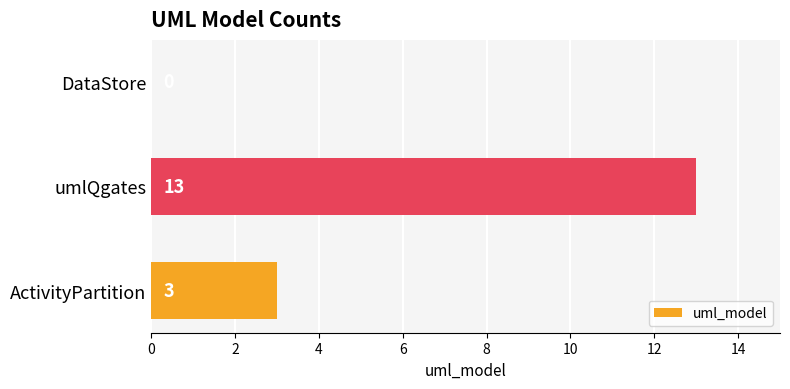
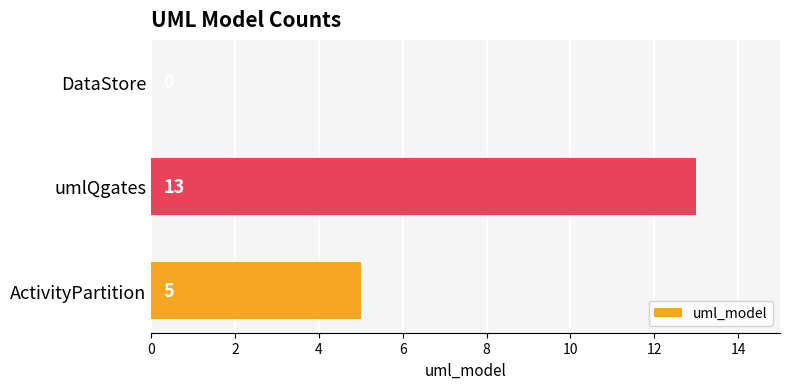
ActivityPartition: 3 -> 5
